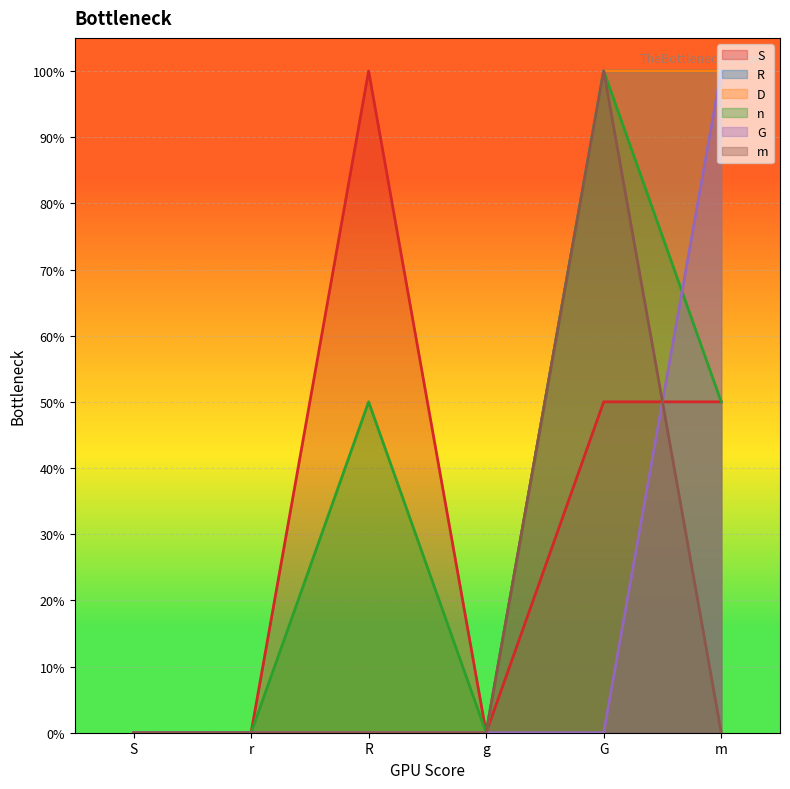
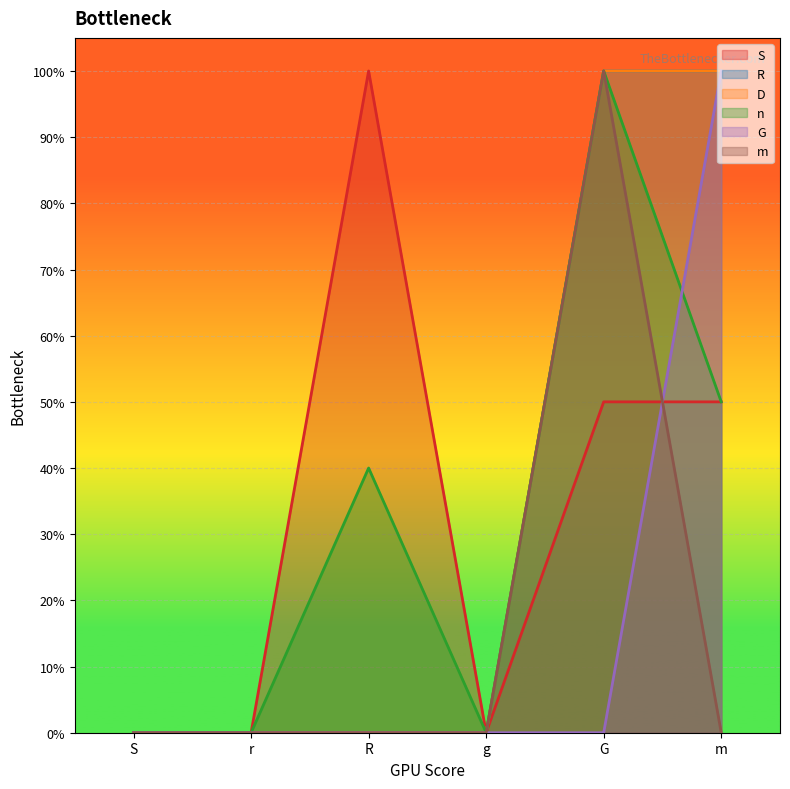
n, R: 50% -> 40%
